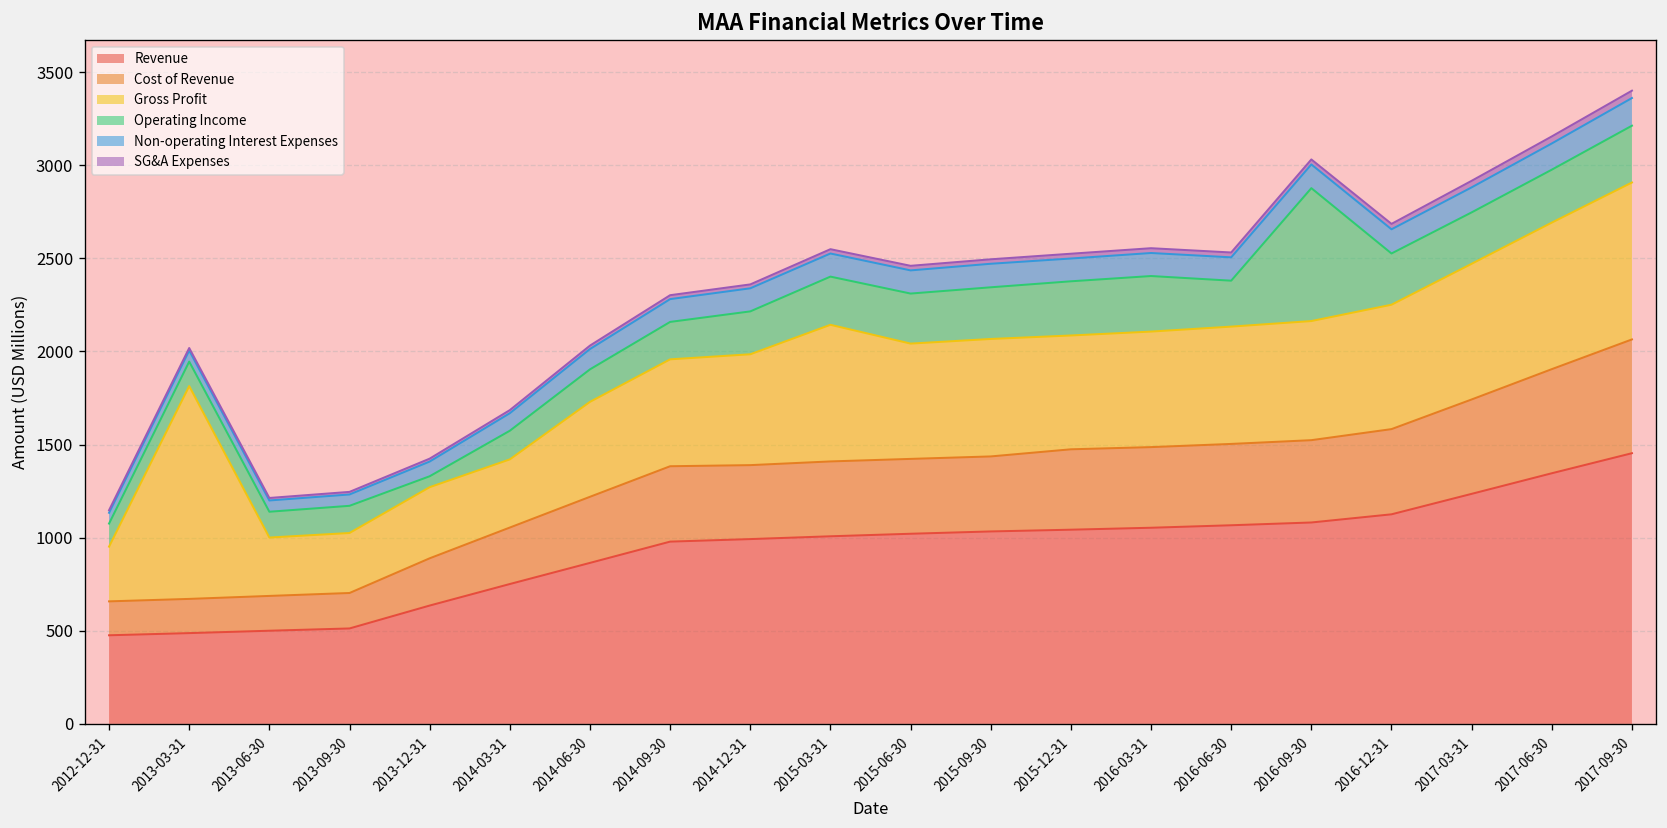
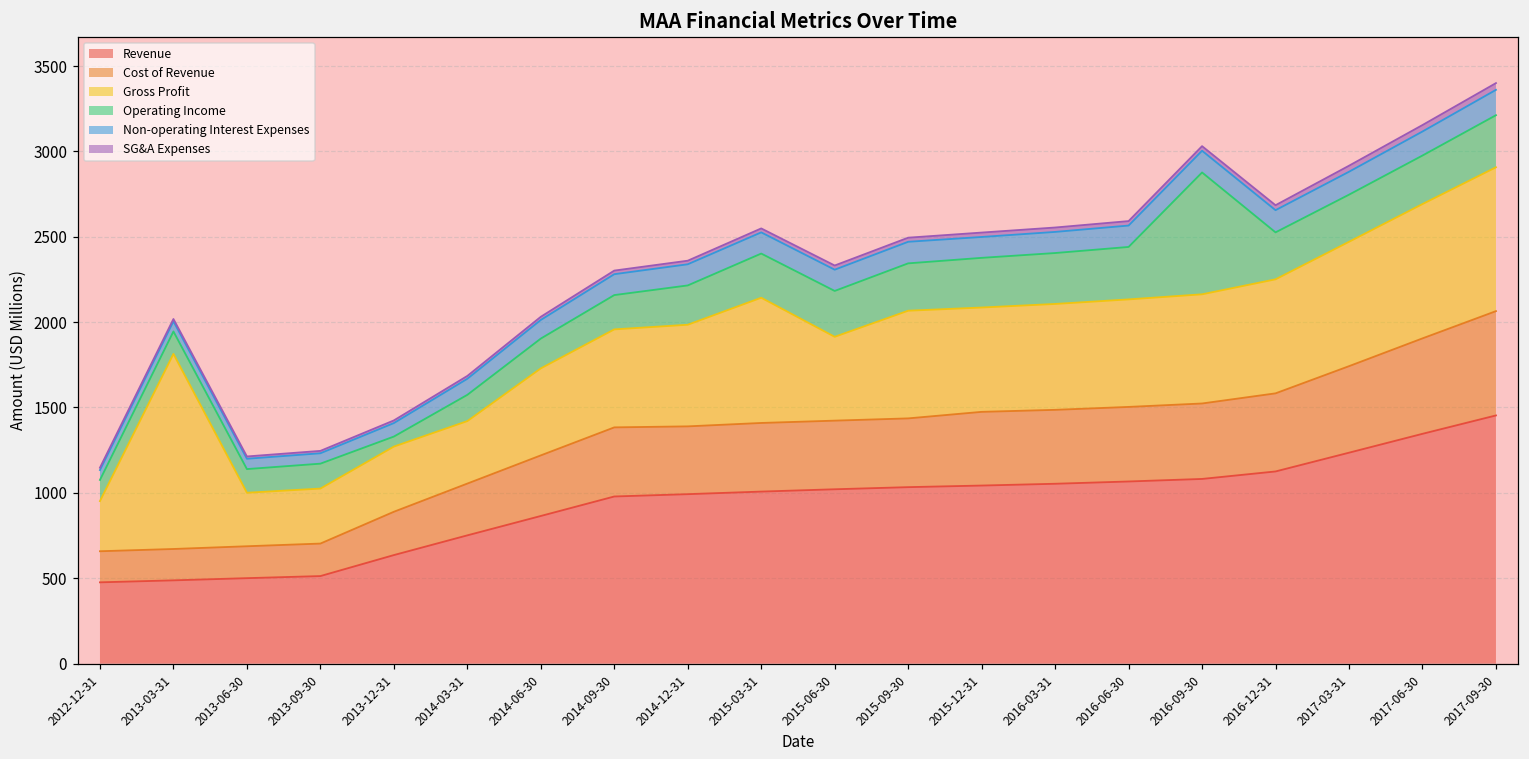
Gross Profit, 2015-06-30: 620 -> 490
Operating Income, 2016-06-30: 250 -> 310
